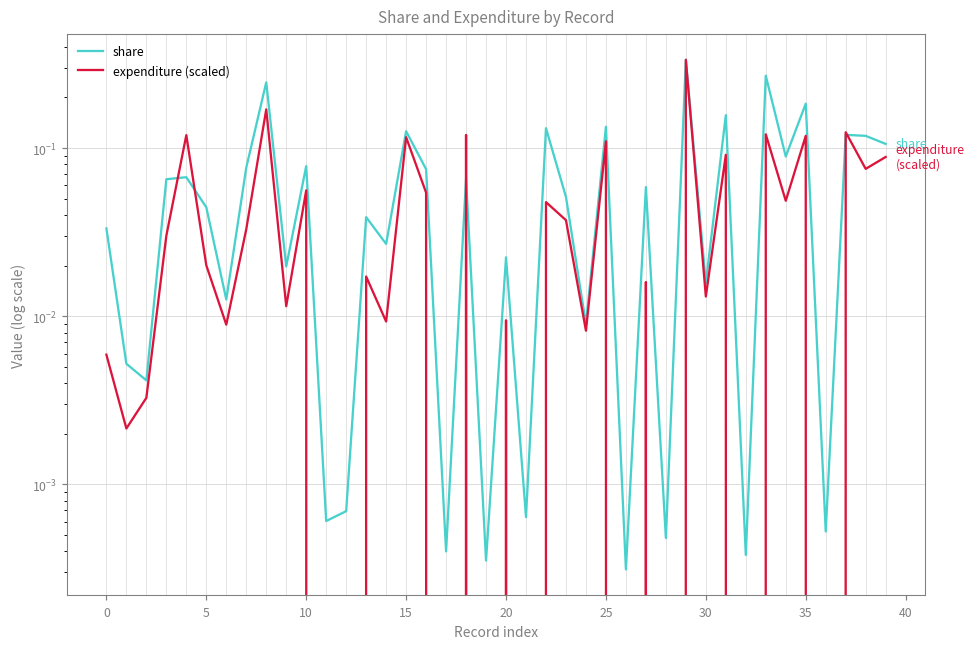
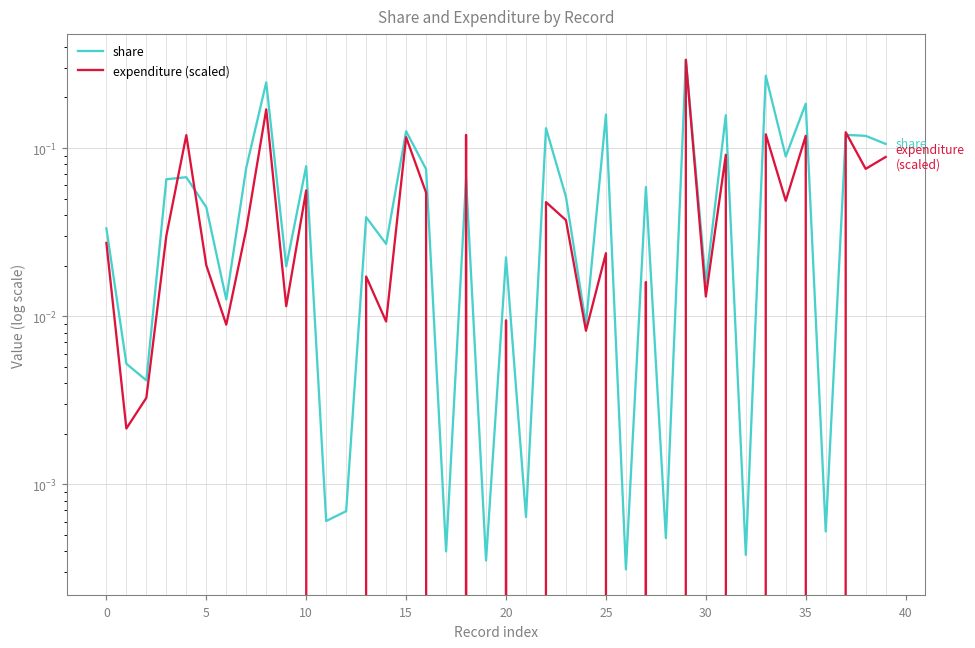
expenditure (scaled), 0: 0.0059 -> 0.027
share, 25: 0.13 -> 0.16
expenditure (scaled), 25: 0.11 -> 0.024
